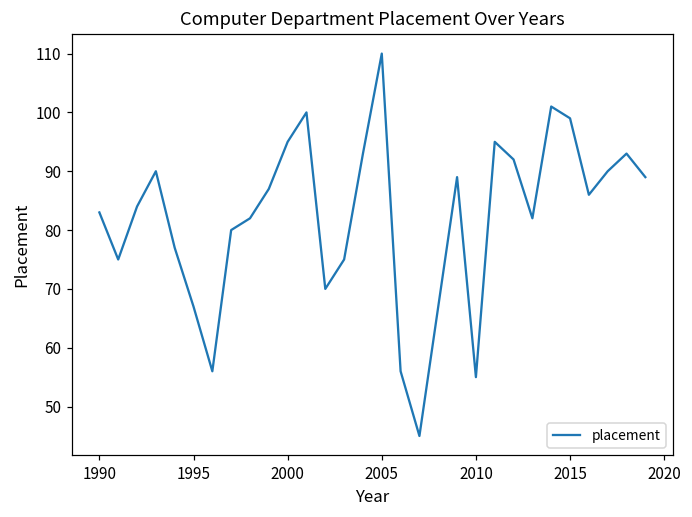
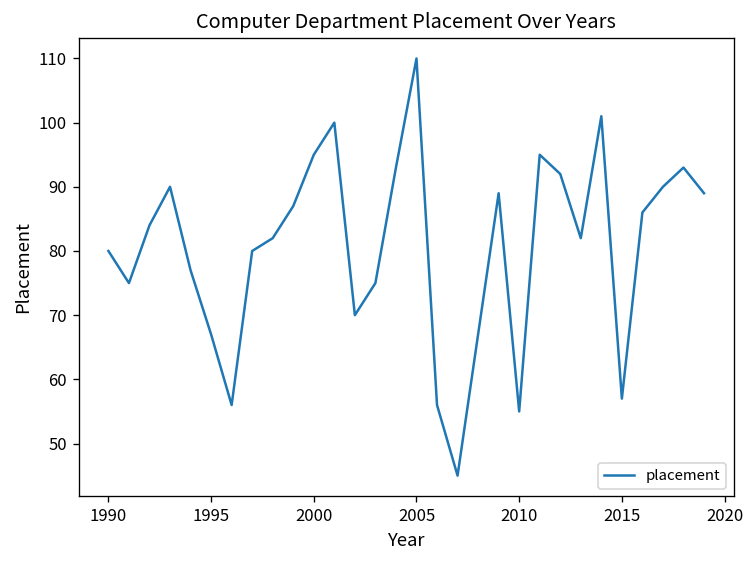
1990: 83 -> 80
2015: 99 -> 57
